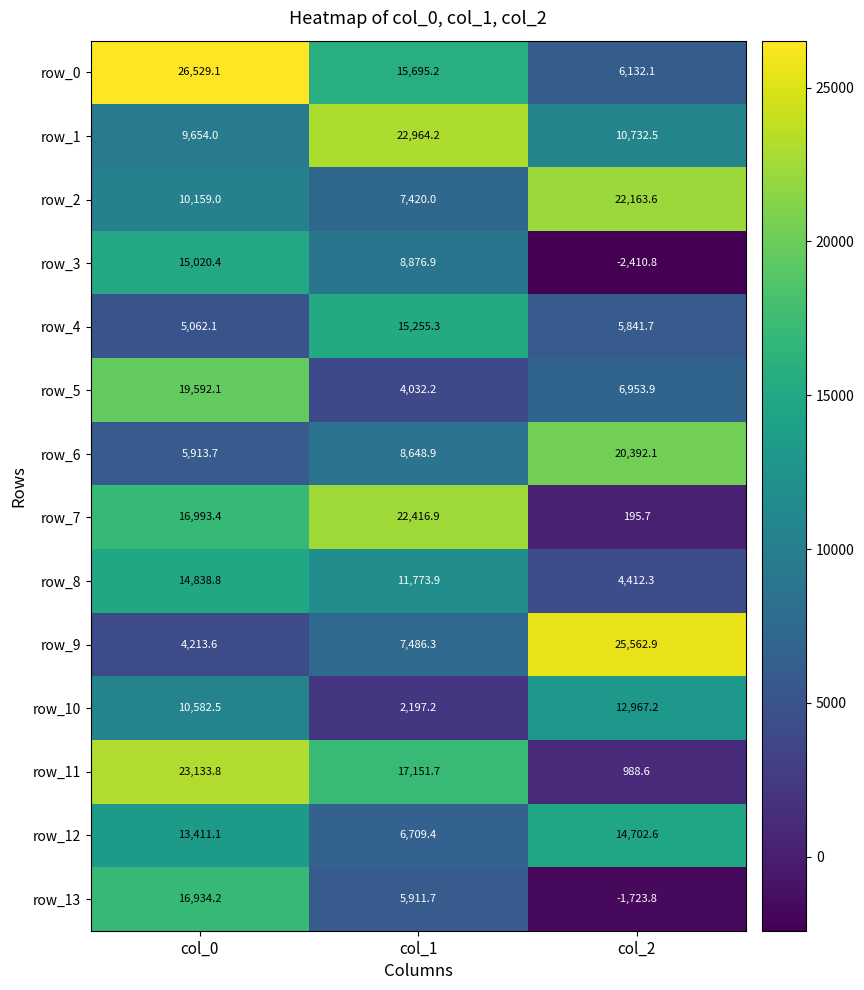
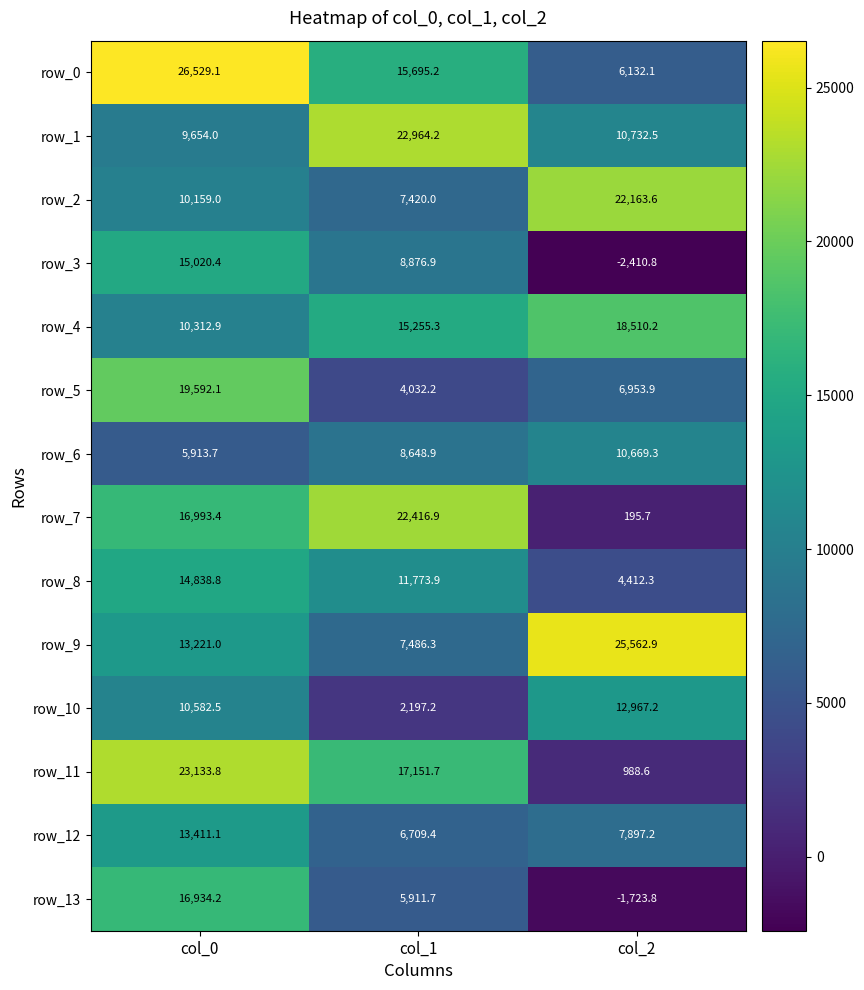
row_4, col_0: 5,062.1 -> 10,312.9
row_4, col_2: 5,841.7 -> 18,510.2
row_6, col_2: 20,392.1 -> 10,669.3
row_9, col_0: 4,213.6 -> 13,221.0
row_12, col_2: 14,702.6 -> 7,897.2
